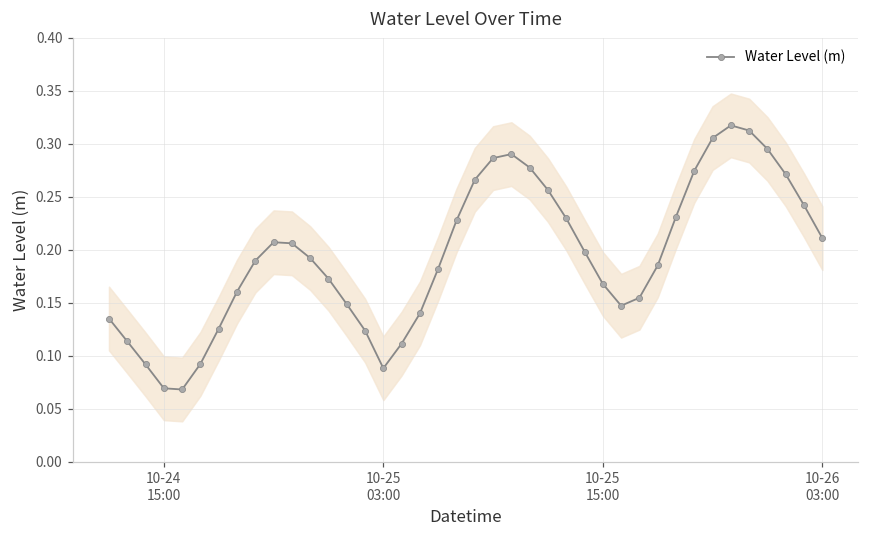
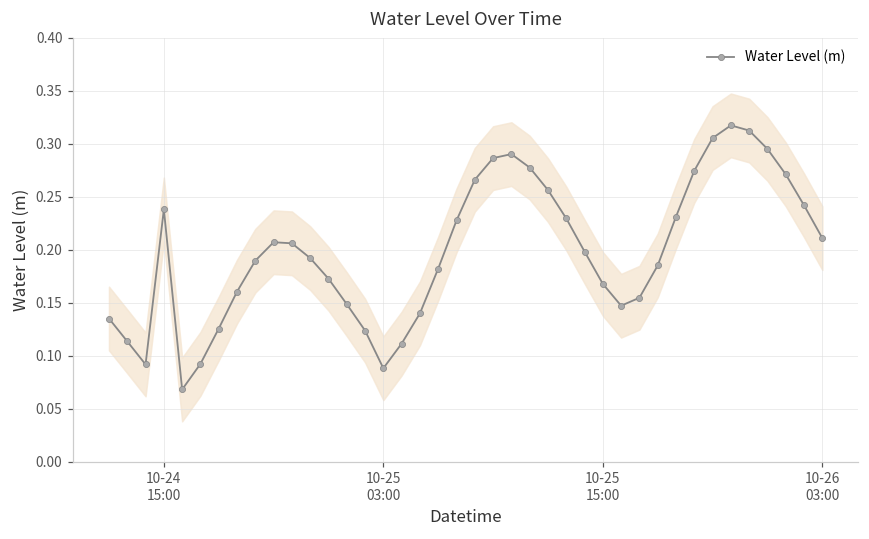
Water Level (m), 10-24 15:00: 0.07 -> 0.24
